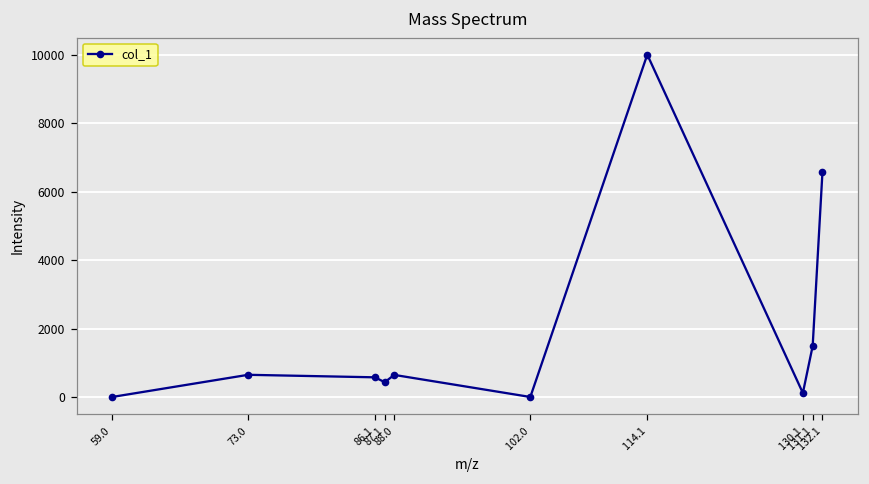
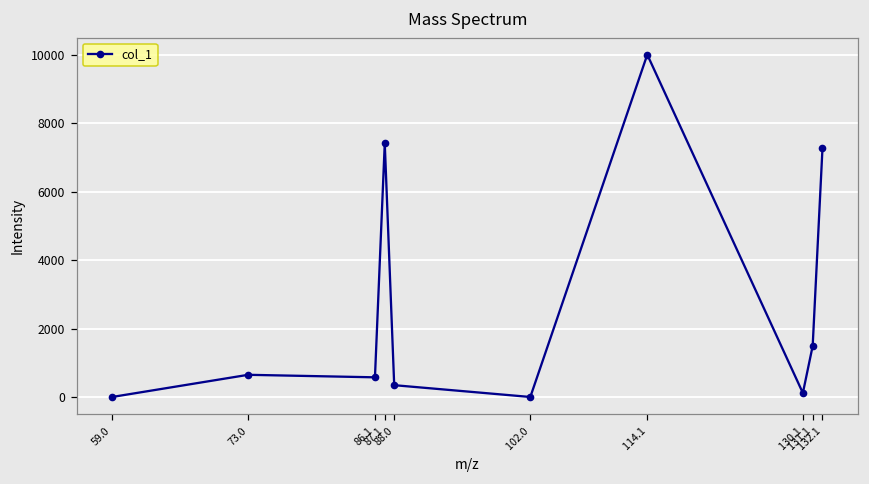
87.1: 400 -> 7400
88.0: 600 -> 300
132.1: 6600 -> 7300
